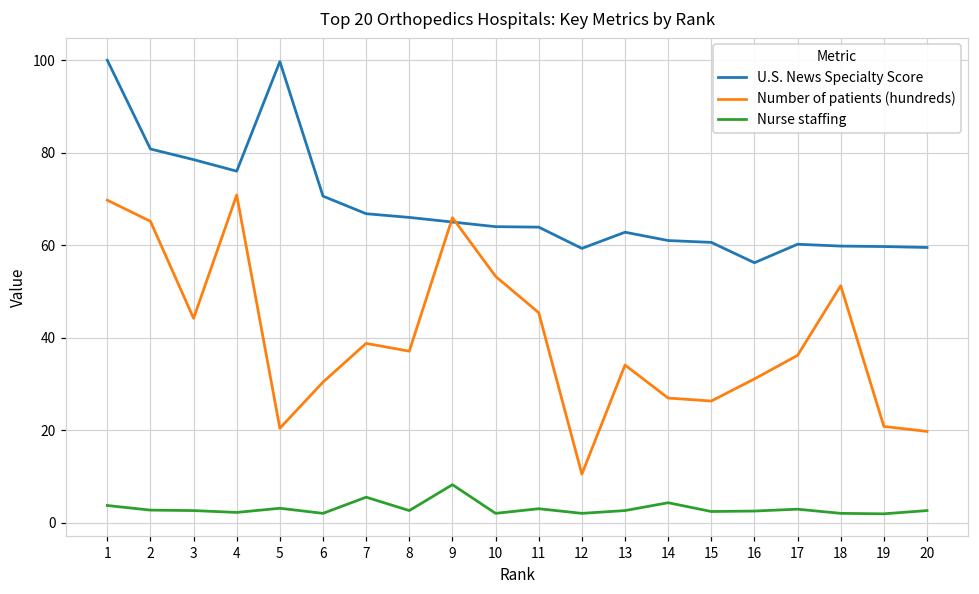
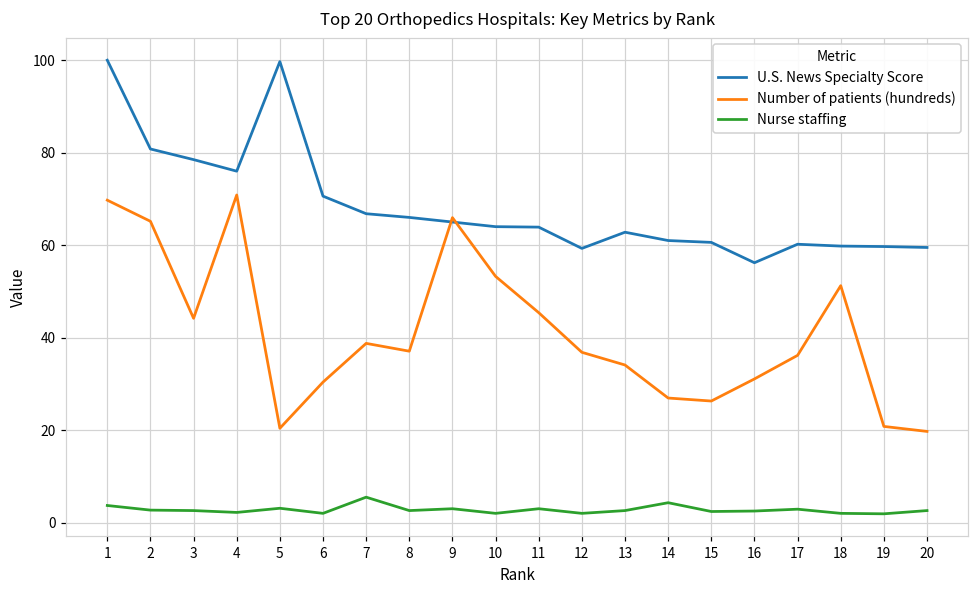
Nurse staffing, 9: 8 -> 3
Number of patients (hundreds), 12: 10 -> 37
